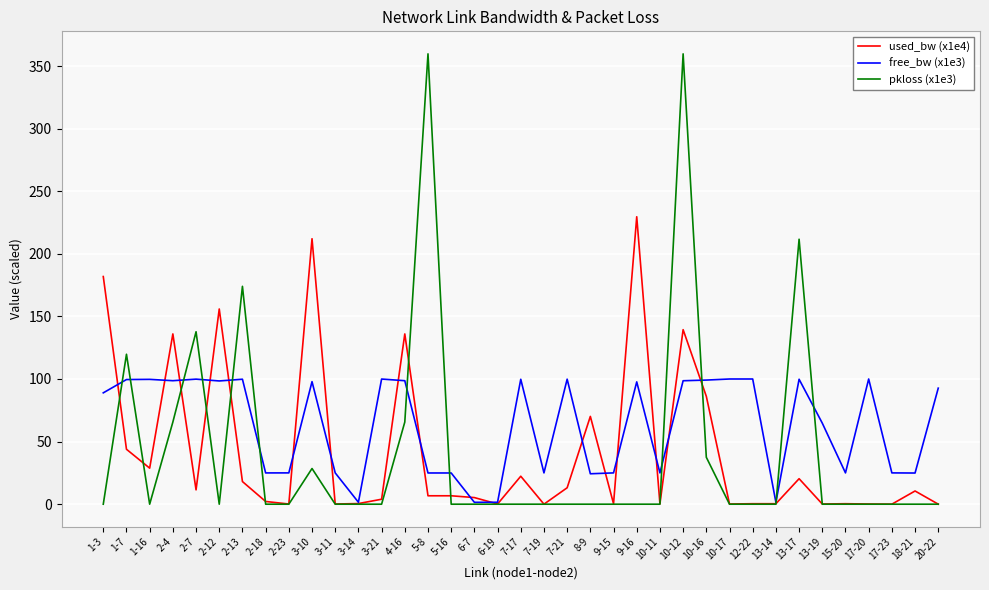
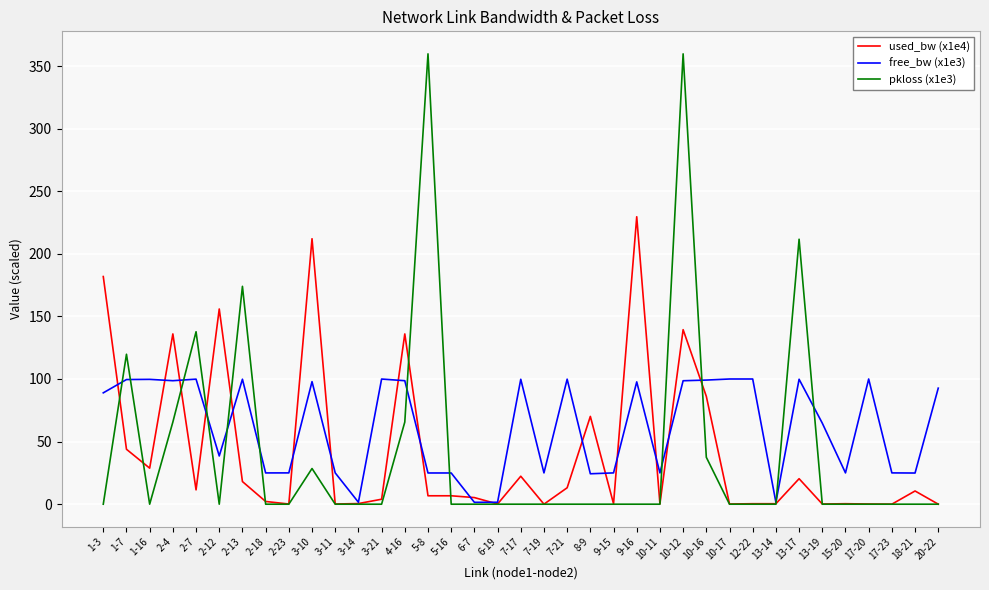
free_bw (x1e3), 2-12: 98 -> 39
